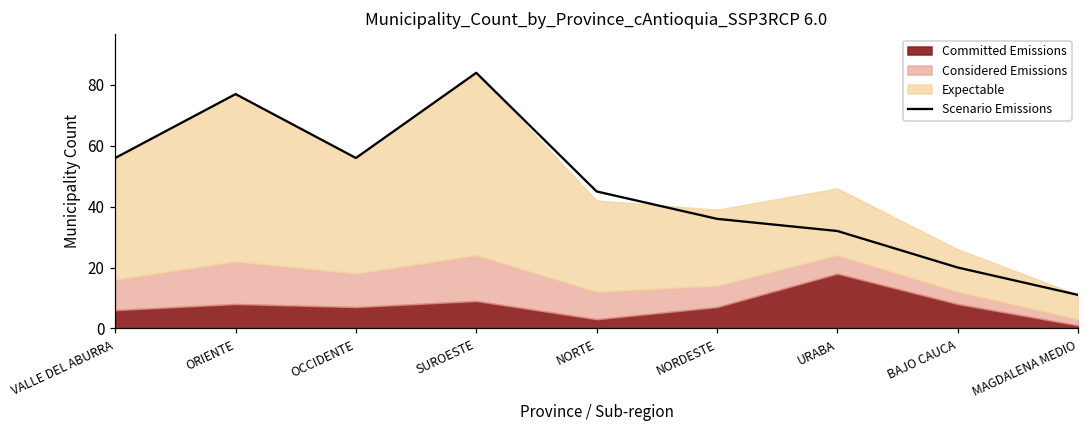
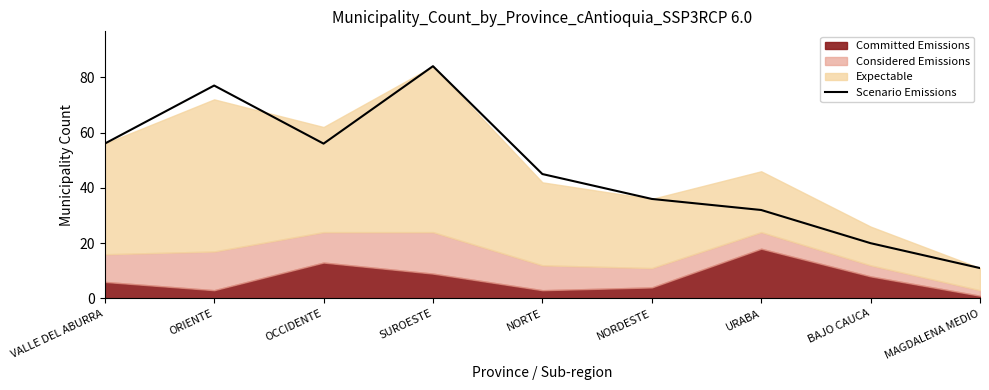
Committed Emissions, ORIENTE: 8 -> 3
Committed Emissions, OCCIDENTE: 7 -> 13
Committed Emissions, NORDESTE: 7 -> 4
